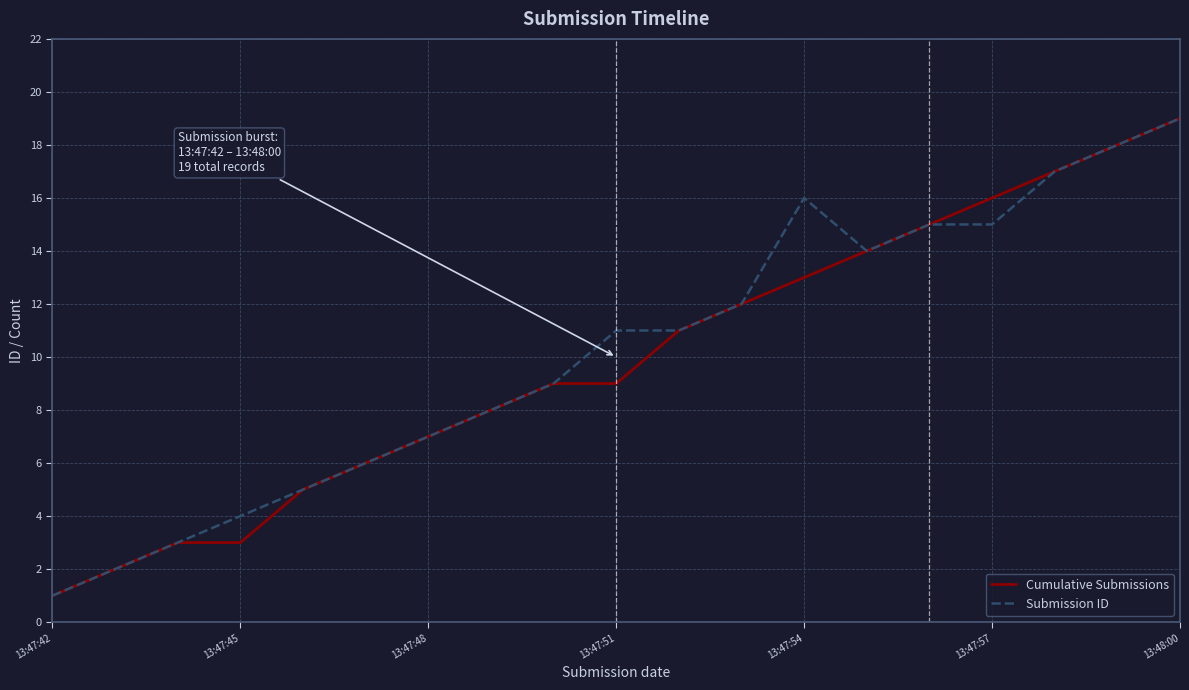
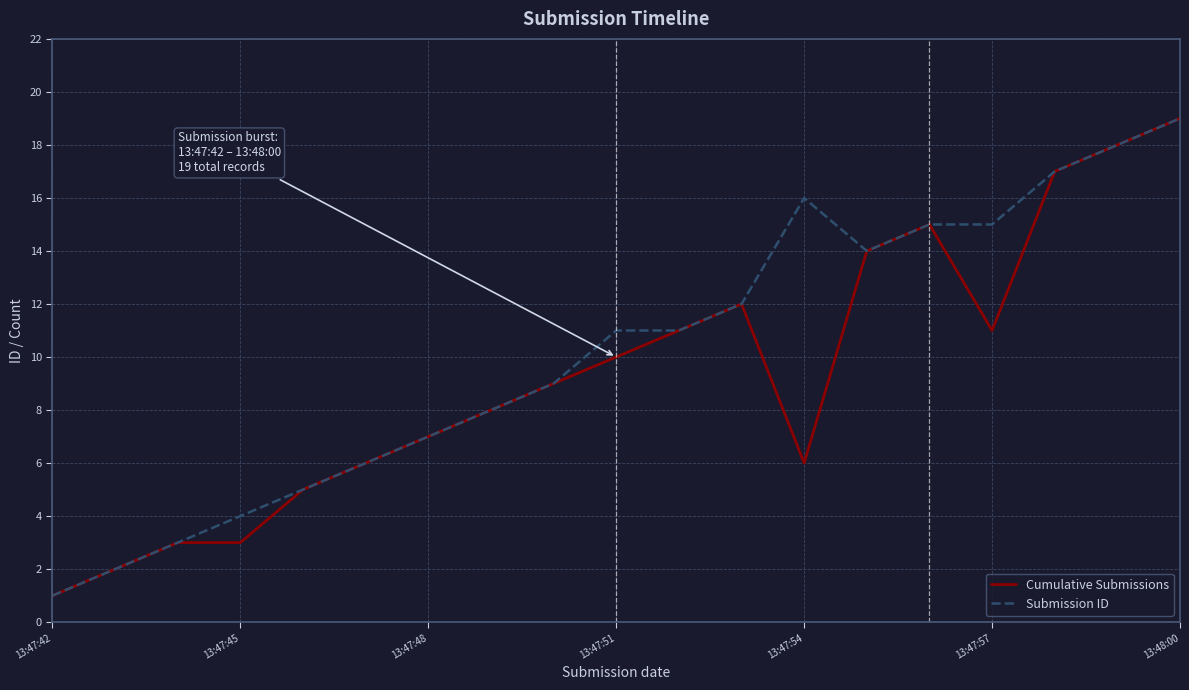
Cumulative Submissions, 13:47:51: 9 -> 10
Cumulative Submissions, 13:47:54: 13 -> 6
Cumulative Submissions, 13:47:57: 16 -> 11
